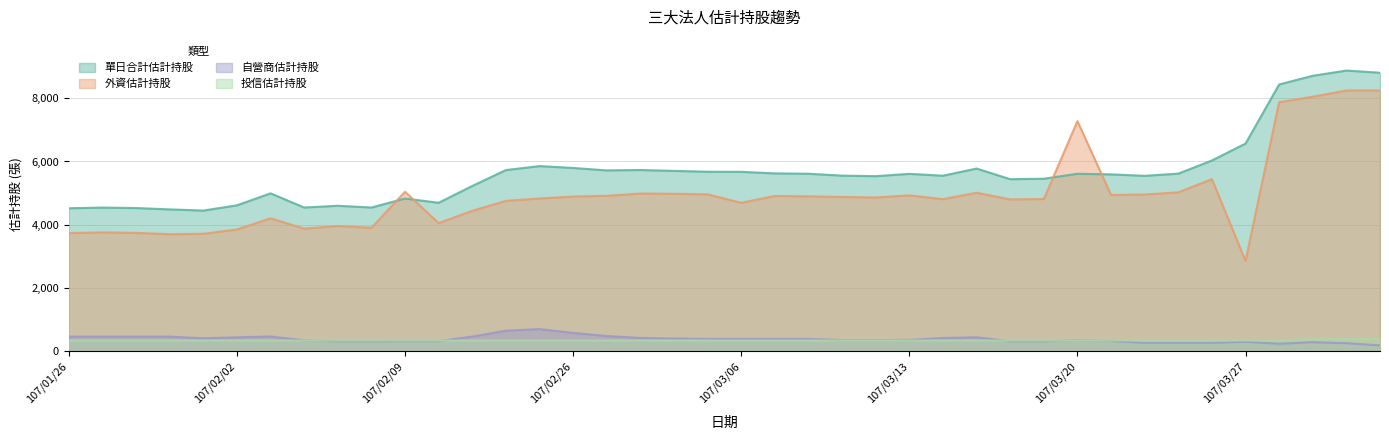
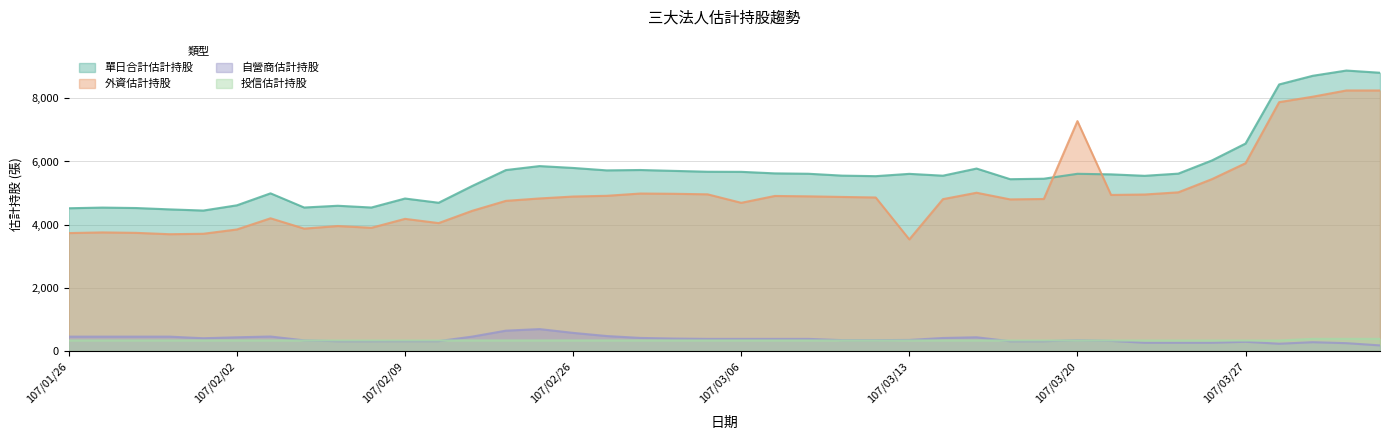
外資估計持股, 107/02/09: 5,000 -> 4,200
外資估計持股, 107/03/13: 4,900 -> 3,500
外資估計持股, 107/03/27: 2,900 -> 5,900
